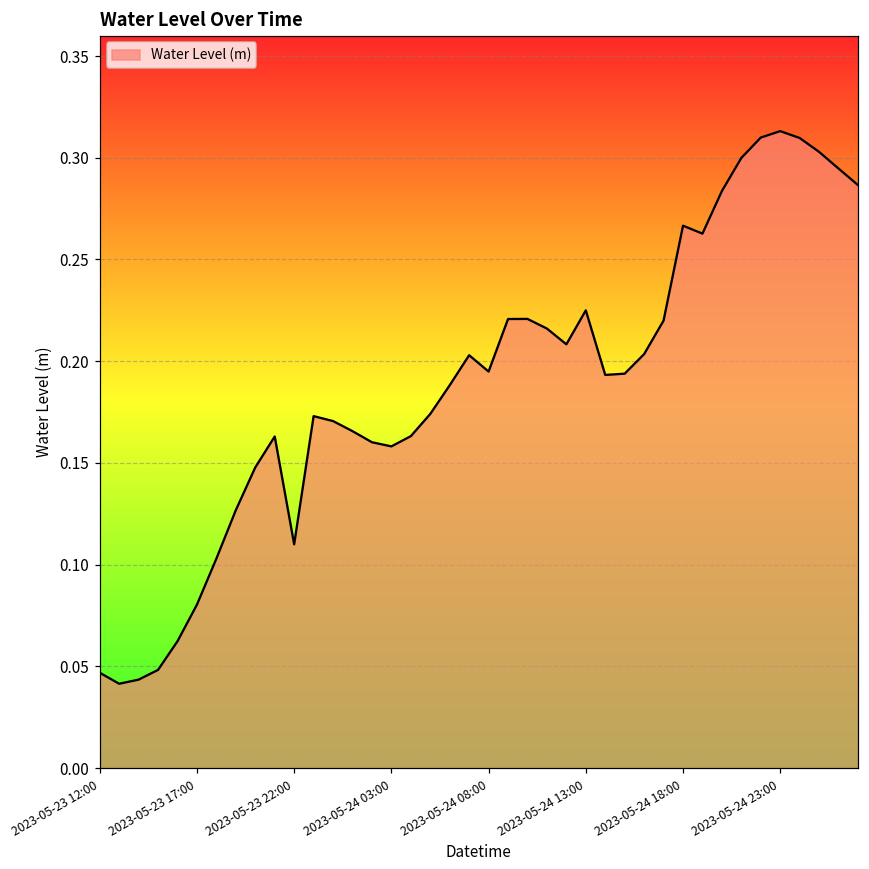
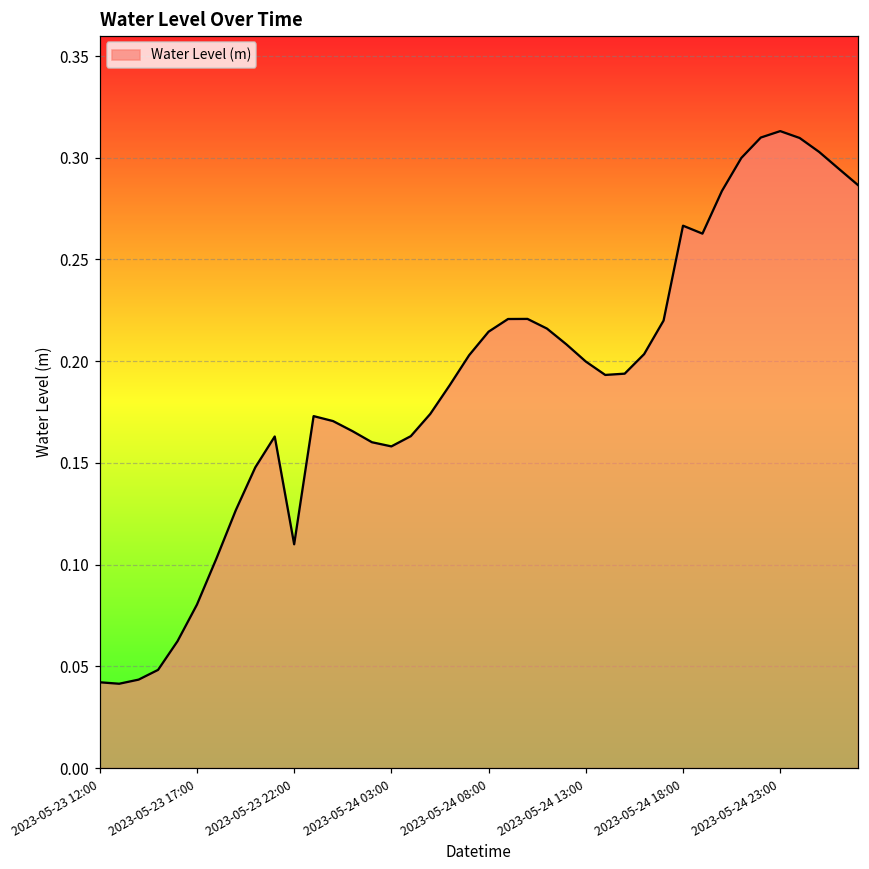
2023-05-23 12:00: 0.047 -> 0.042
2023-05-24 08:00: 0.195 -> 0.215
2023-05-24 13:00: 0.225 -> 0.200
